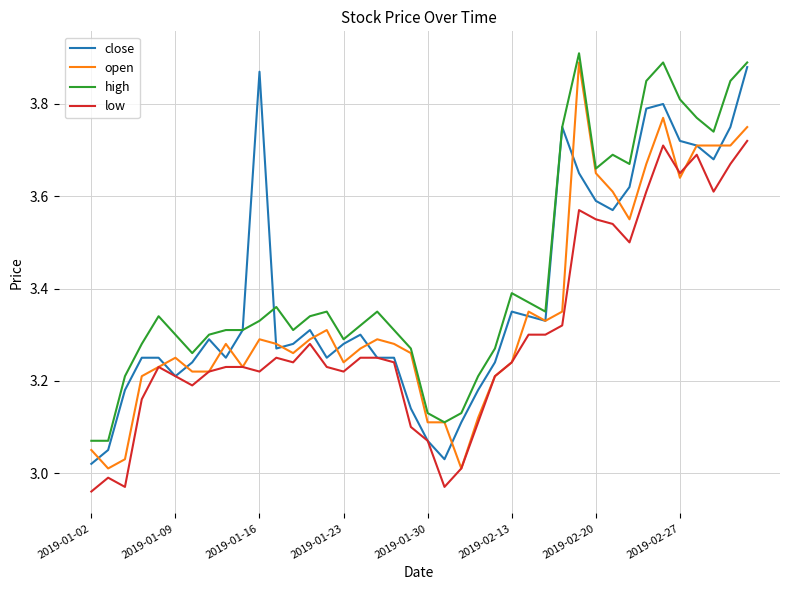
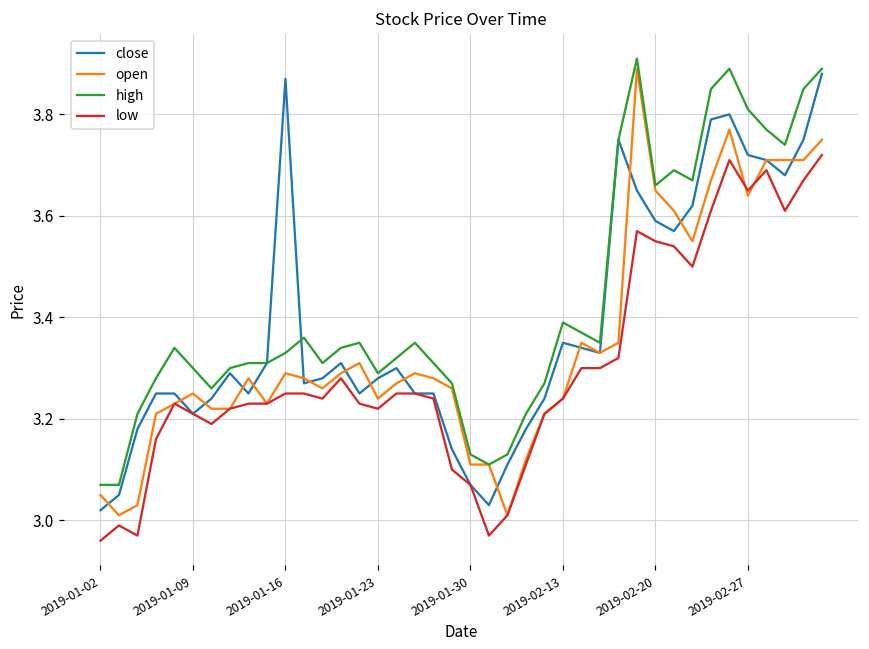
low, 2019-01-16: 3.22 -> 3.25
